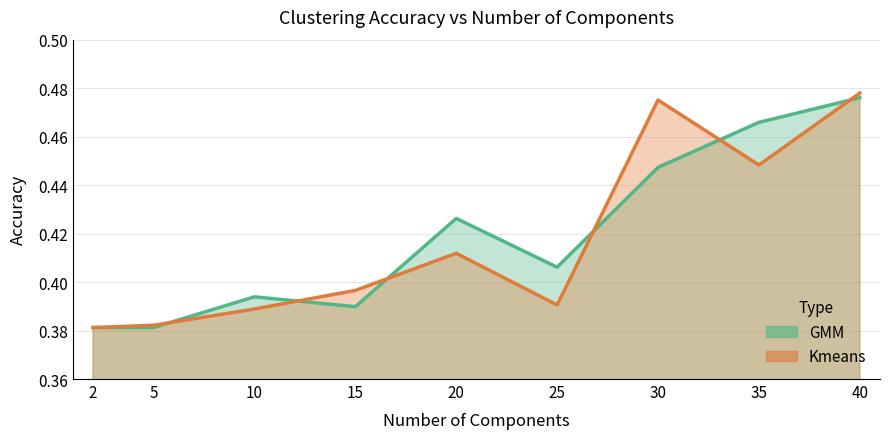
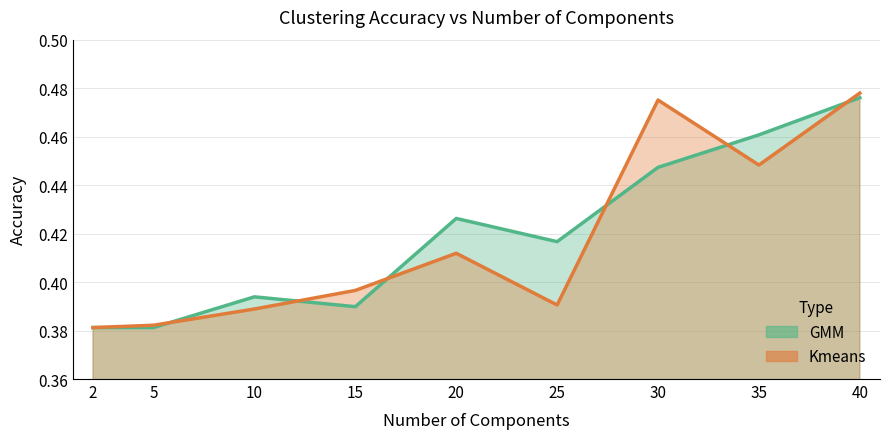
GMM, 25: 0.406 -> 0.417
GMM, 35: 0.466 -> 0.461
